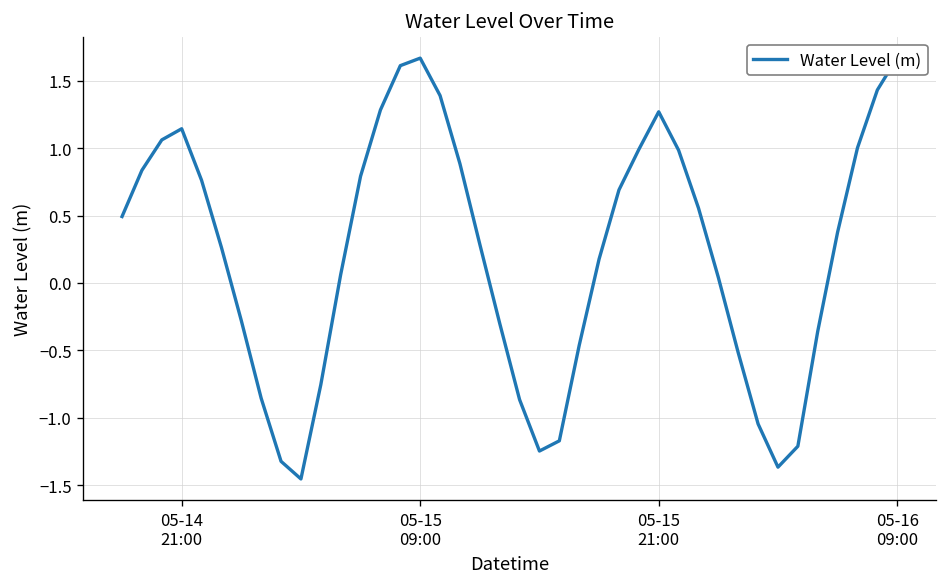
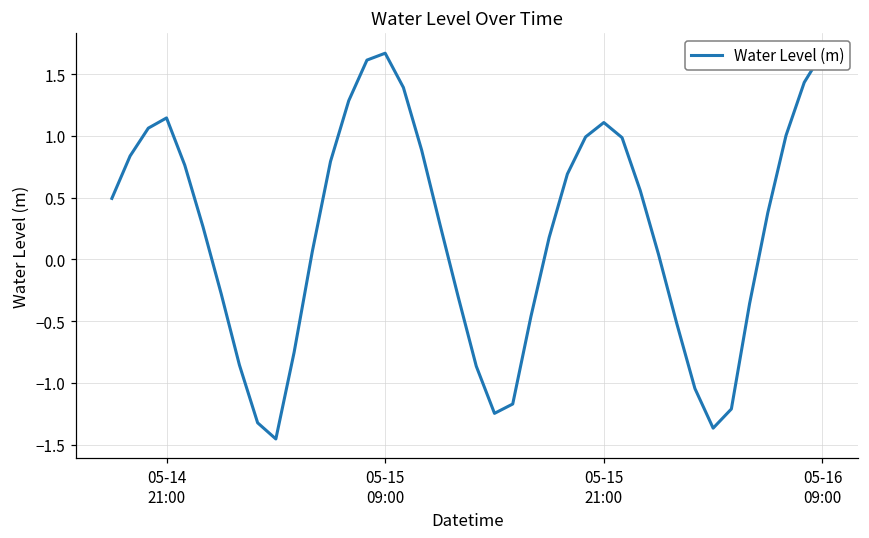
05-15 21:00: 1.27 -> 1.11
